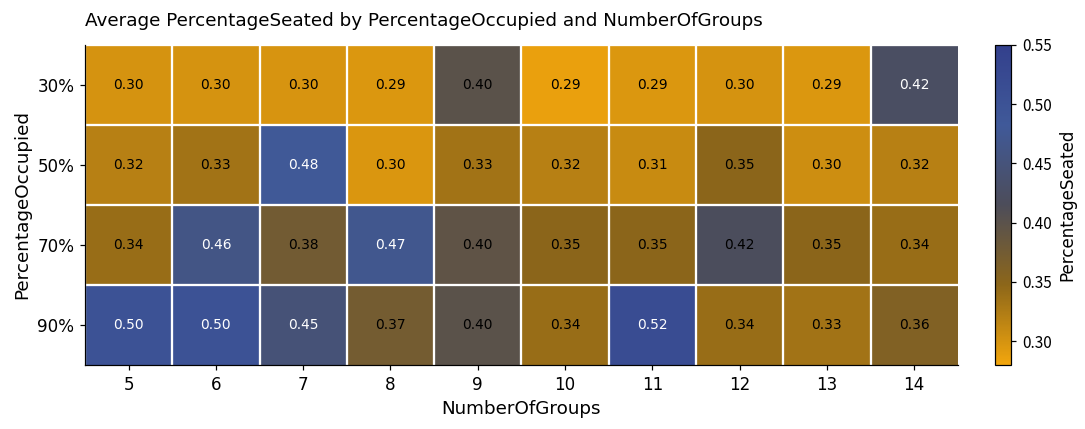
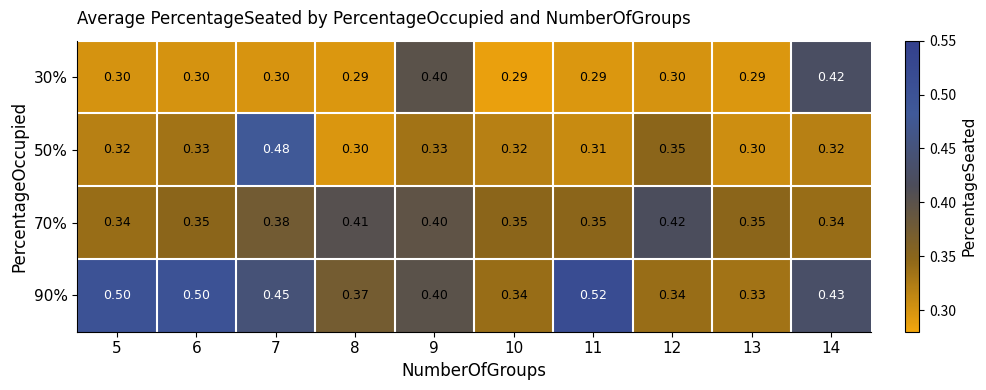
70%, 6: 0.46 -> 0.35
70%, 8: 0.47 -> 0.41
90%, 14: 0.36 -> 0.43
